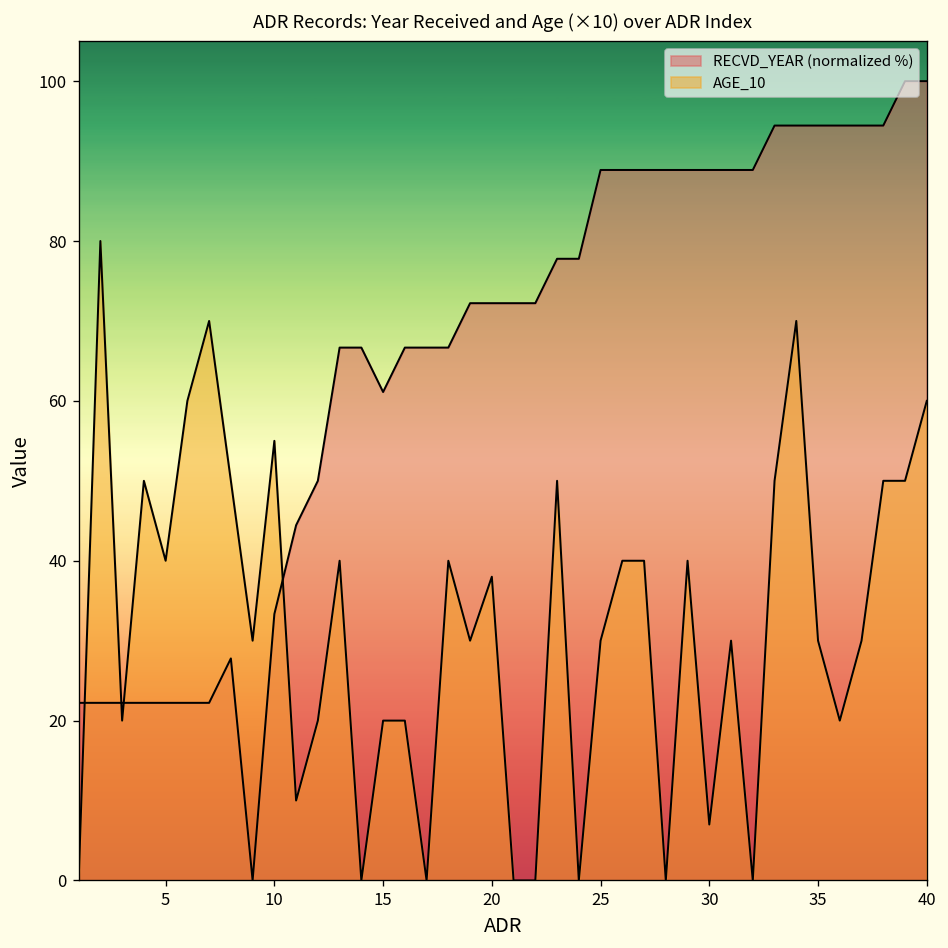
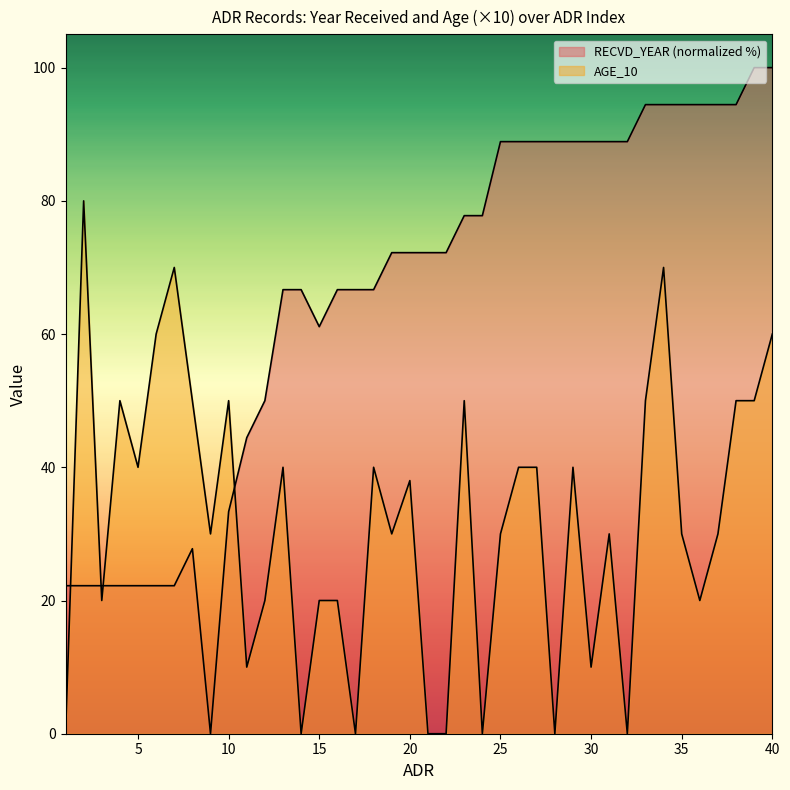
AGE_10, 10: 55 -> 50
AGE_10, 30: 7 -> 10
